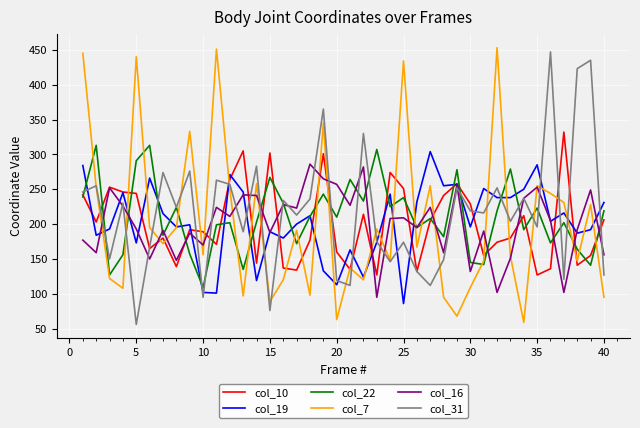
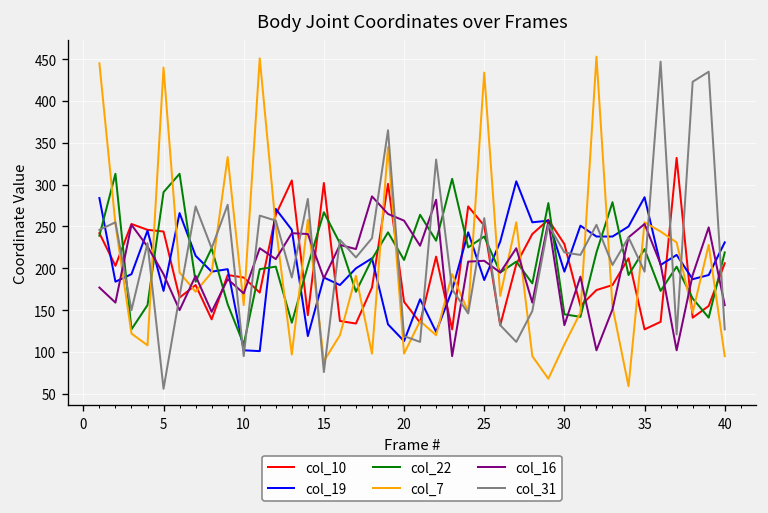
col_7, 20: 60 -> 100
col_19, 25: 90 -> 190
col_31, 25: 170 -> 260
